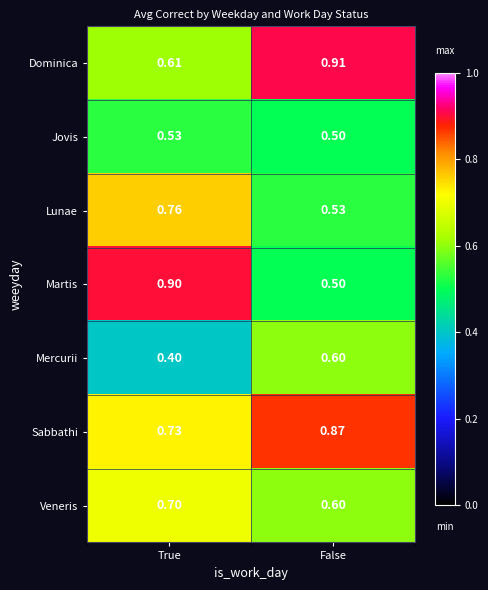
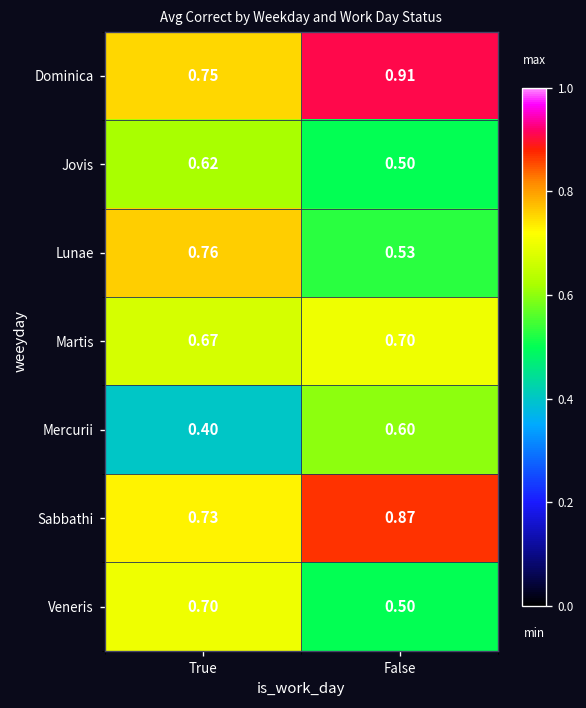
Dominica, True: 0.61 -> 0.75
Jovis, True: 0.53 -> 0.62
Martis, True: 0.90 -> 0.67
Martis, False: 0.50 -> 0.70
Veneris, False: 0.60 -> 0.50
